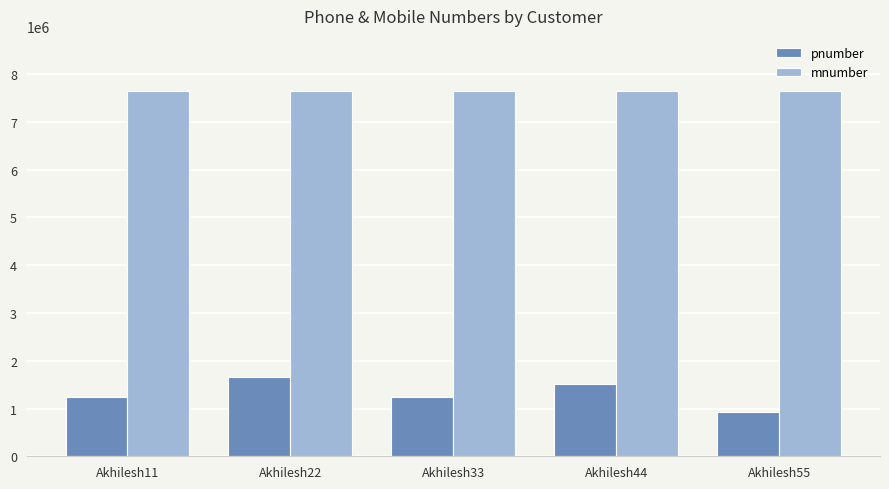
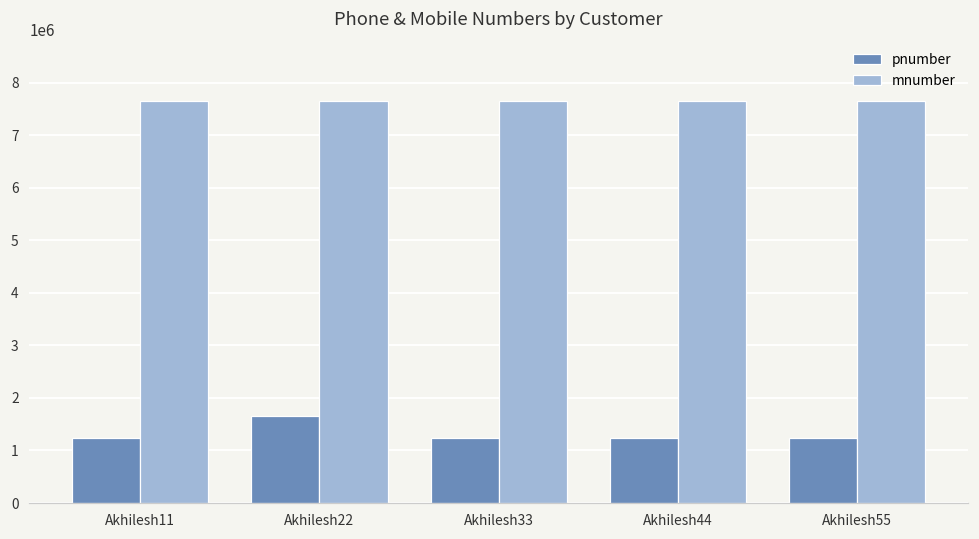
pnumber, Akhilesh44: 1500000 -> 1200000
pnumber, Akhilesh55: 900000 -> 1200000
